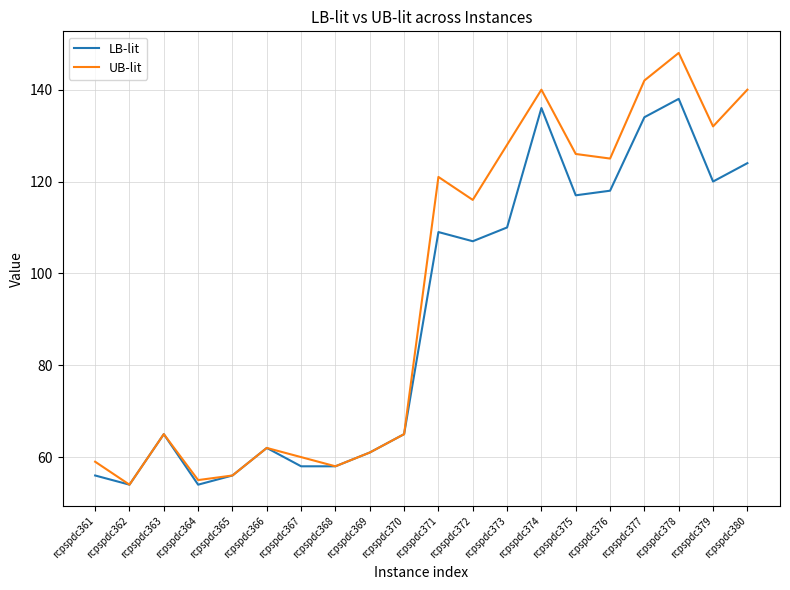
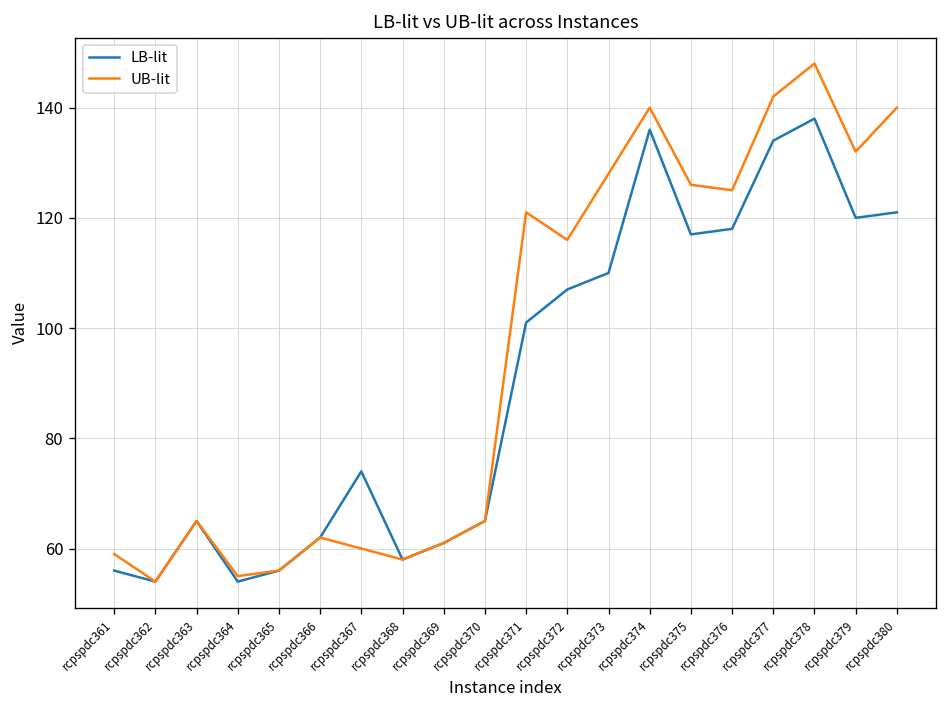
LB-lit, rcpspdc367: 58 -> 74
LB-lit, rcpspdc371: 109 -> 101
LB-lit, rcpspdc380: 124 -> 121
